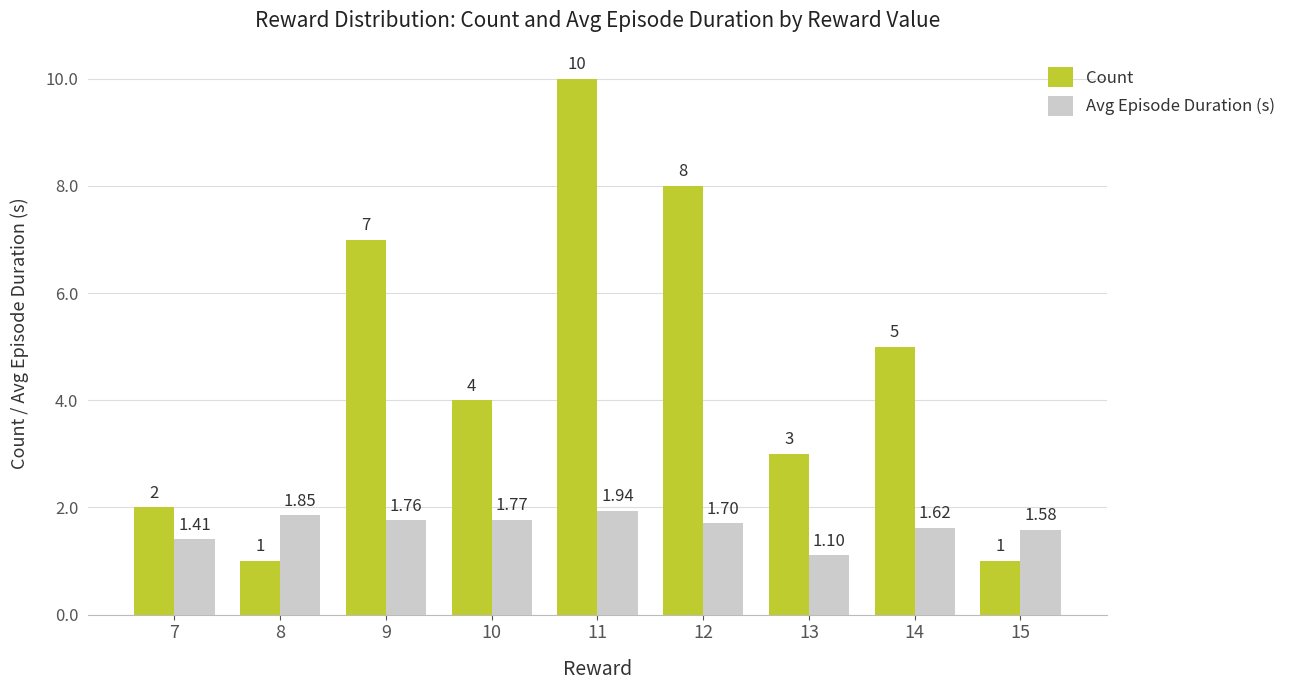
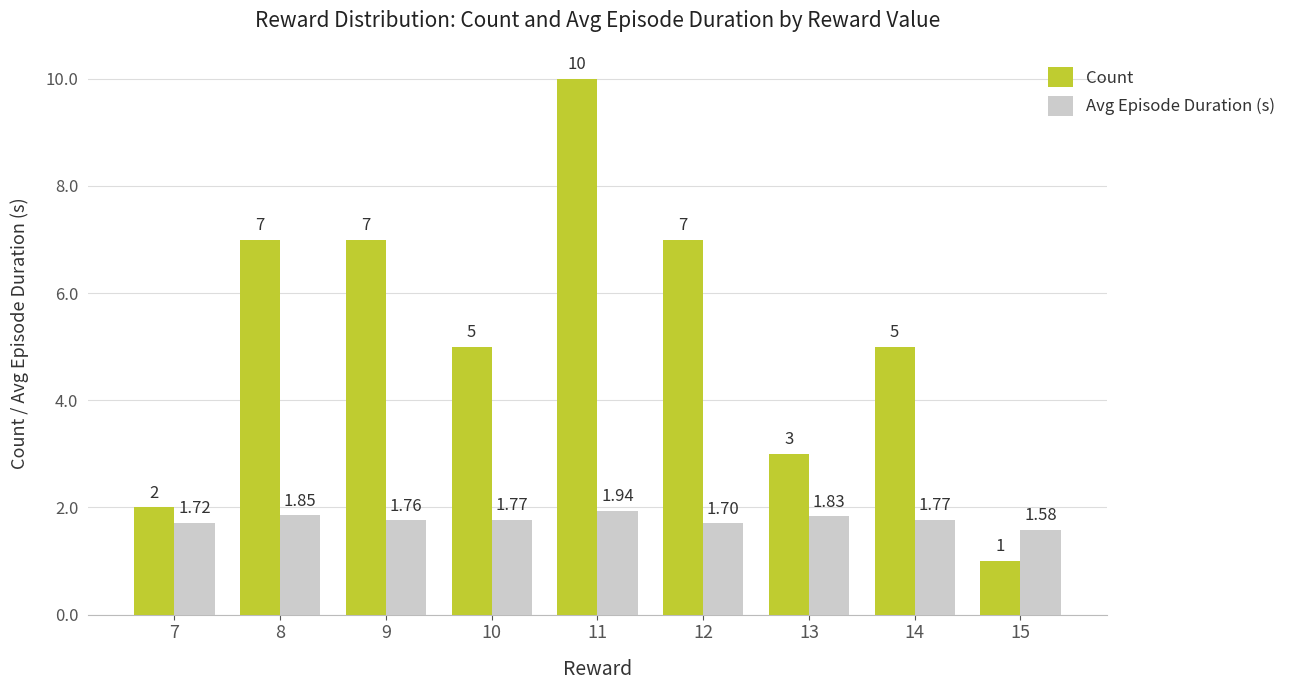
Avg Episode Duration (s), 7: 1.41 -> 1.72
Count, 8: 1 -> 7
Count, 10: 4 -> 5
Count, 12: 8 -> 7
Avg Episode Duration (s), 13: 1.10 -> 1.83
Avg Episode Duration (s), 14: 1.62 -> 1.77
